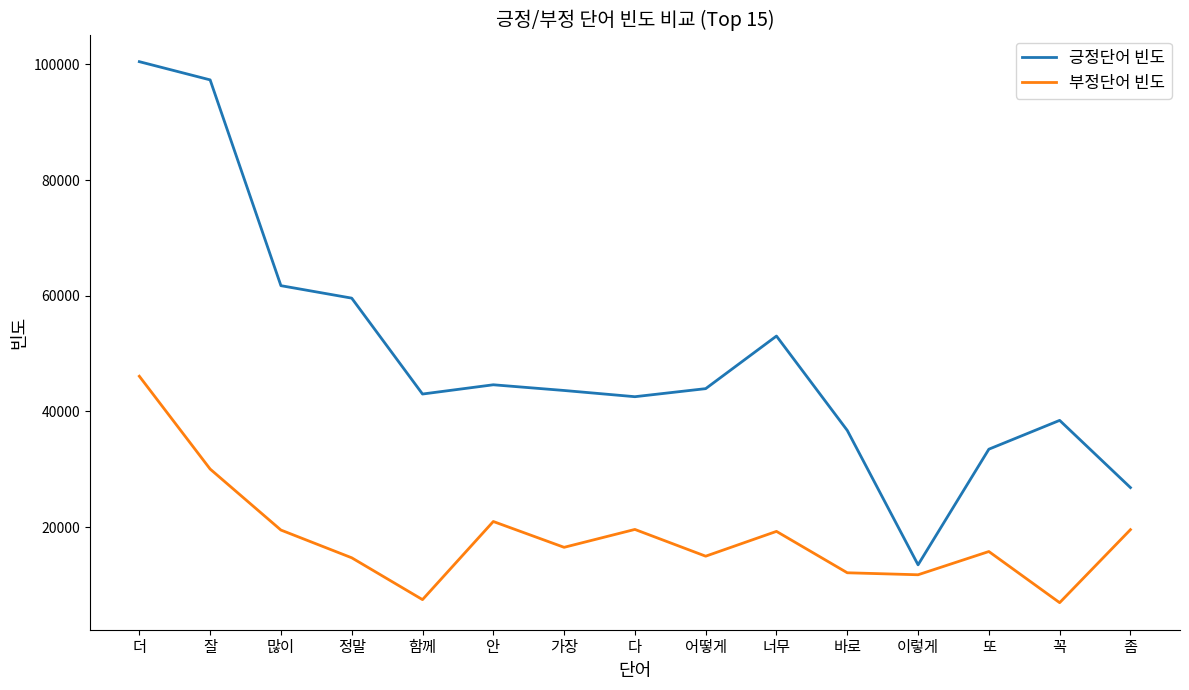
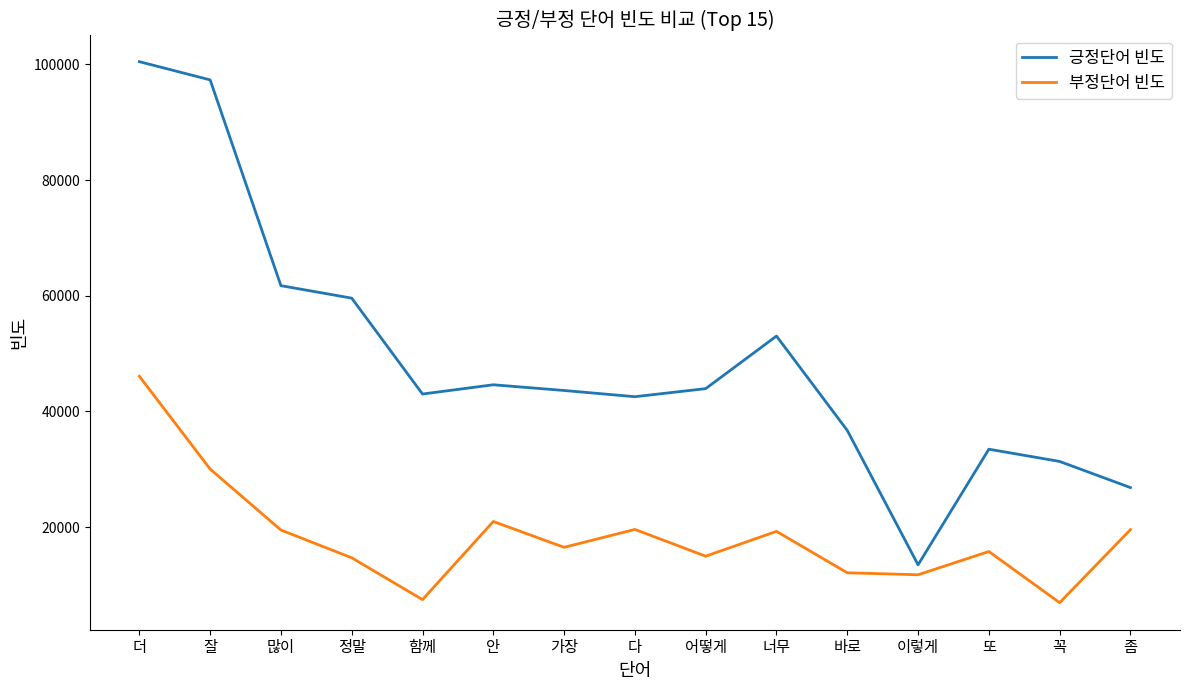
긍정단어 빈도, 꼭: 38000 -> 31000
